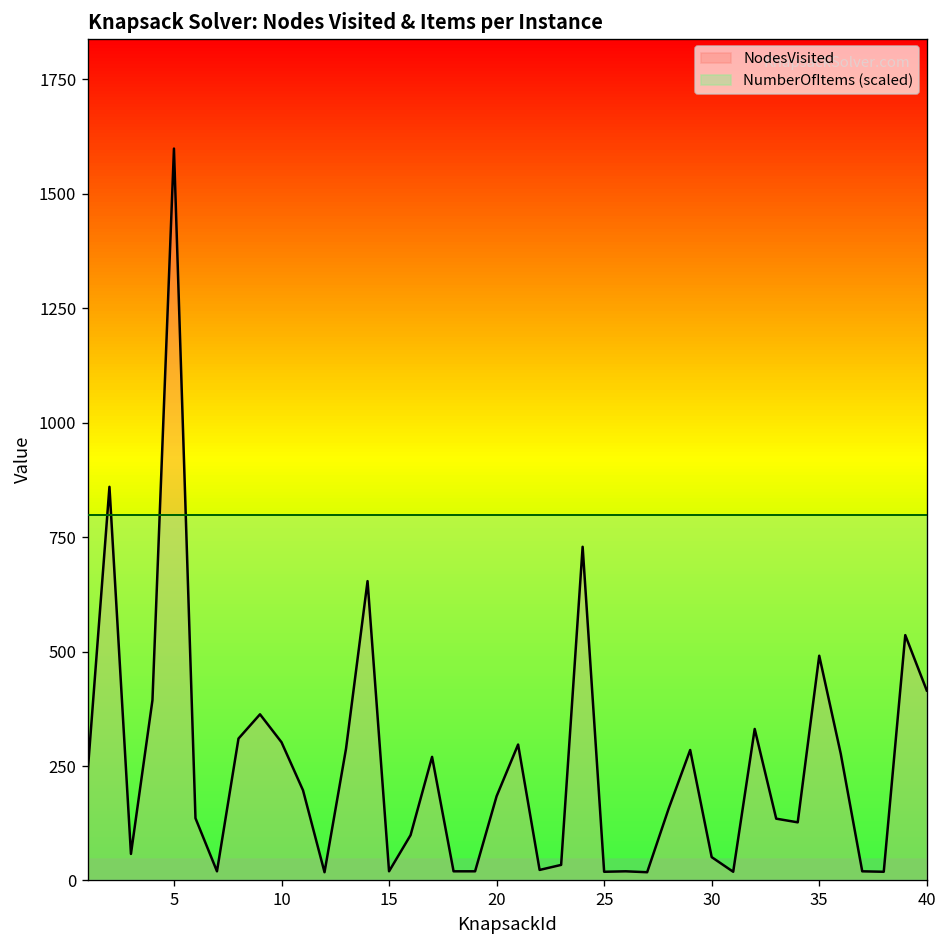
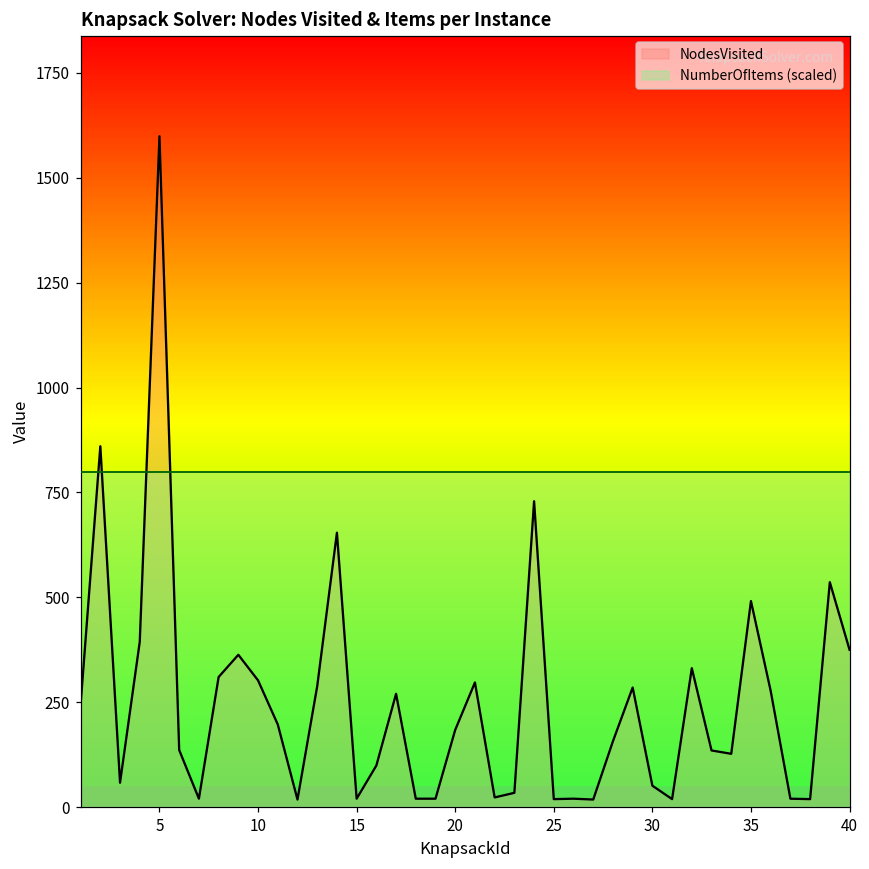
NodesVisited, 40: 420 -> 380
